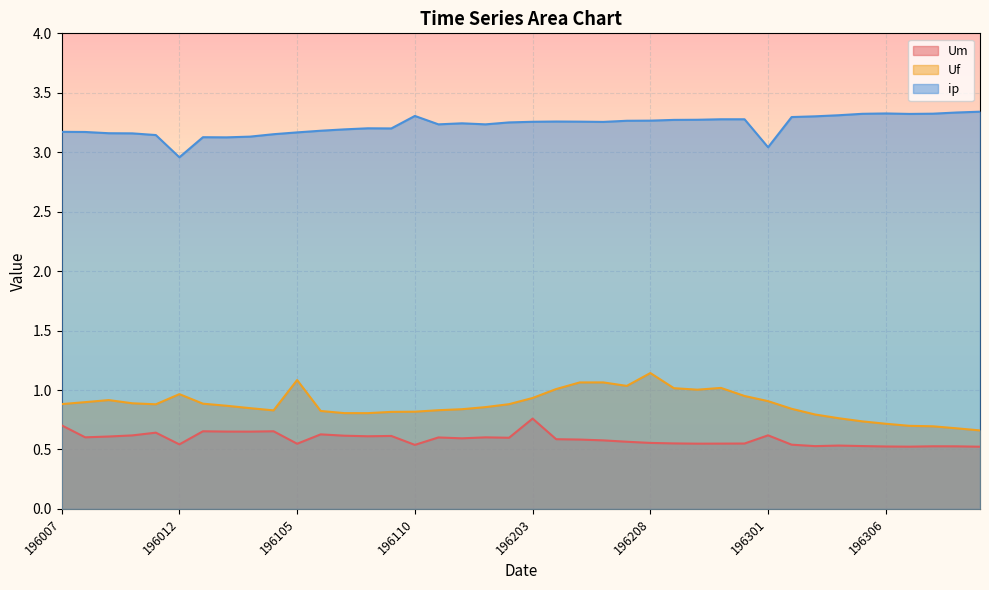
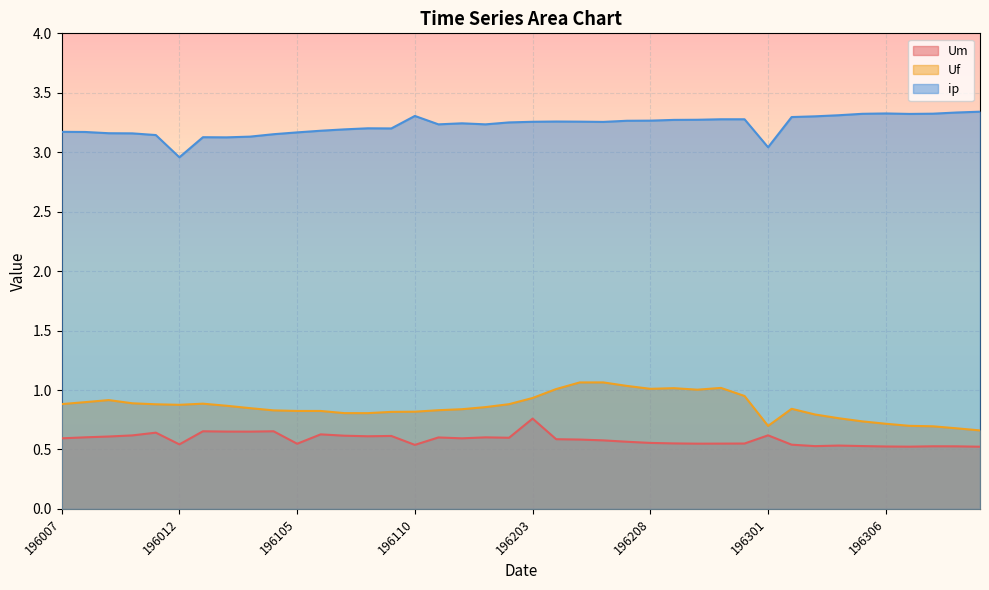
Um, 196007: 0.70 -> 0.59
Uf, 196012: 0.97 -> 0.88
Uf, 196105: 1.08 -> 0.82
Uf, 196208: 1.14 -> 1.01
Uf, 196301: 0.91 -> 0.70
